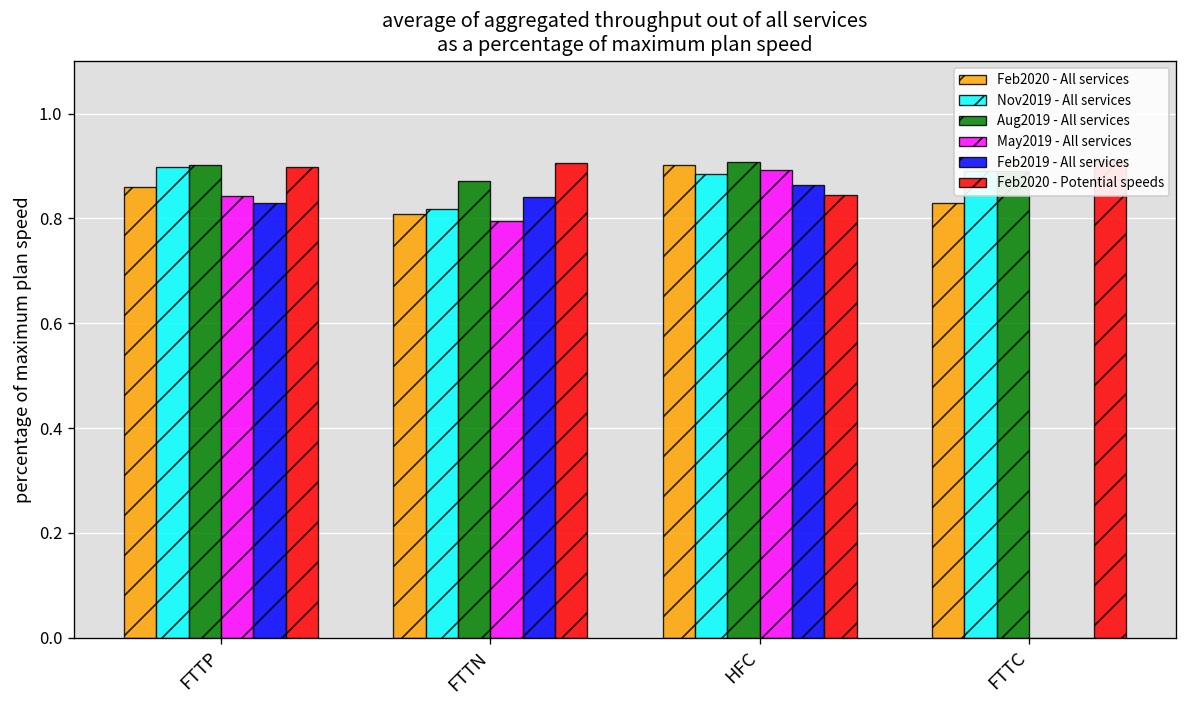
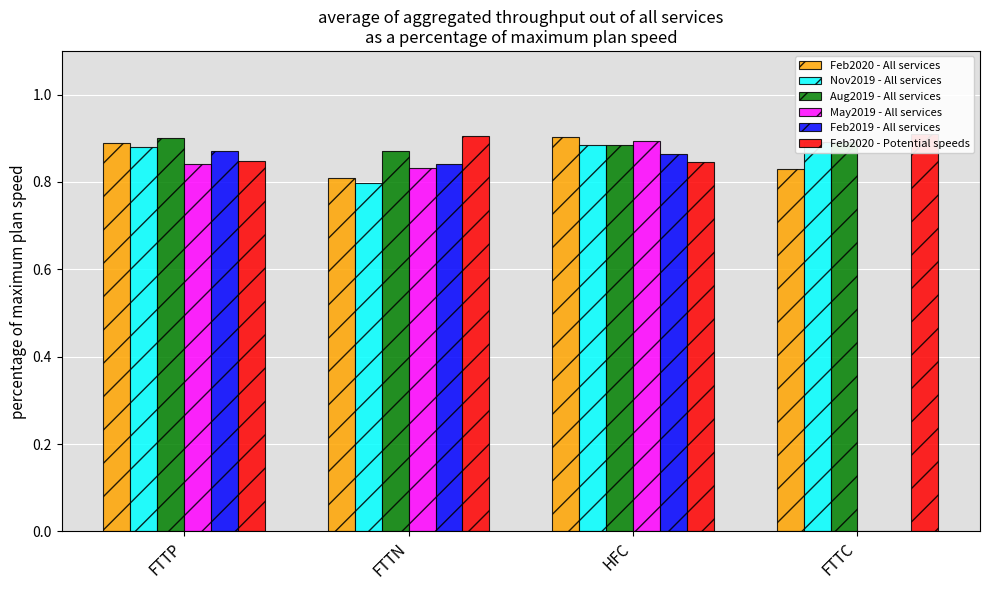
Feb2020 - All services, FTTP: 0.86 -> 0.89
Nov2019 - All services, FTTP: 0.90 -> 0.88
Feb2019 - All services, FTTP: 0.83 -> 0.87
Feb2020 - Potential speeds, FTTP: 0.90 -> 0.85
Nov2019 - All services, FTTN: 0.82 -> 0.80
May2019 - All services, FTTN: 0.80 -> 0.83
Aug2019 - All services, HFC: 0.91 -> 0.88
